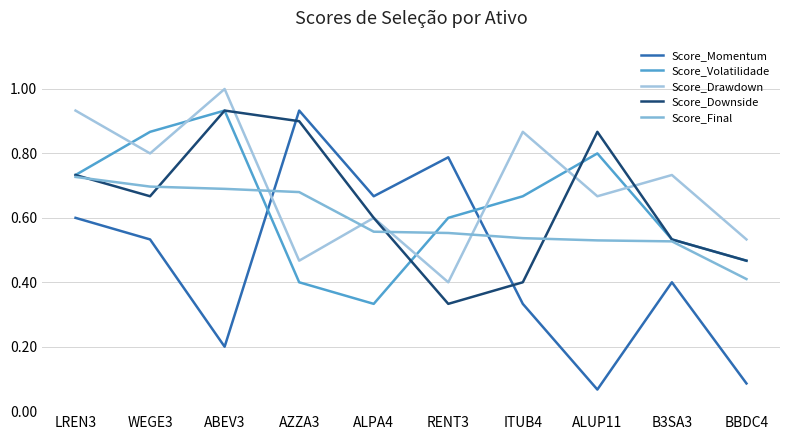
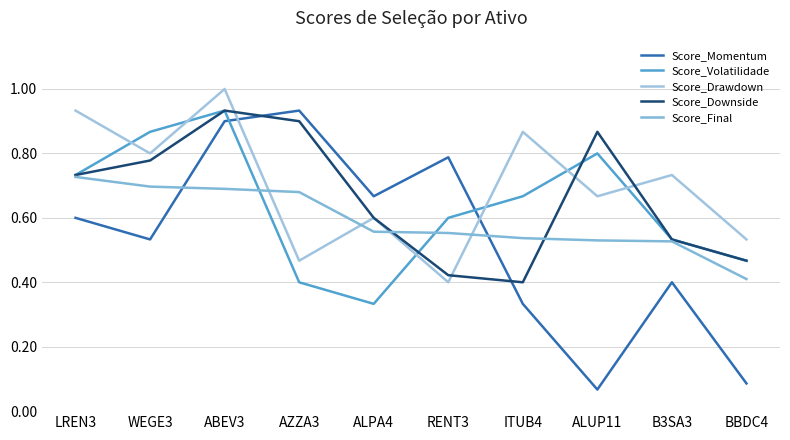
Score_Downside, WEGE3: 0.67 -> 0.78
Score_Momentum, ABEV3: 0.2 -> 0.9
Score_Downside, RENT3: 0.33 -> 0.42
